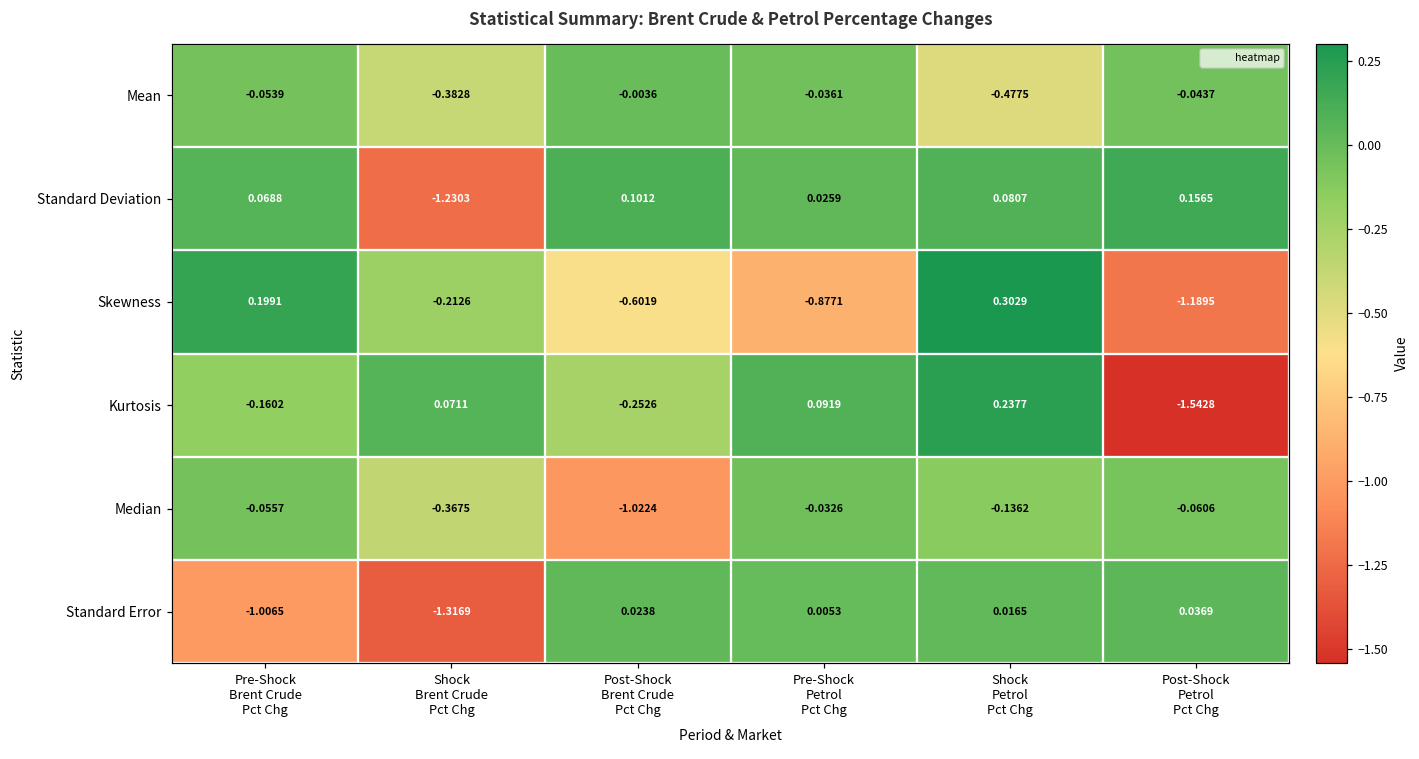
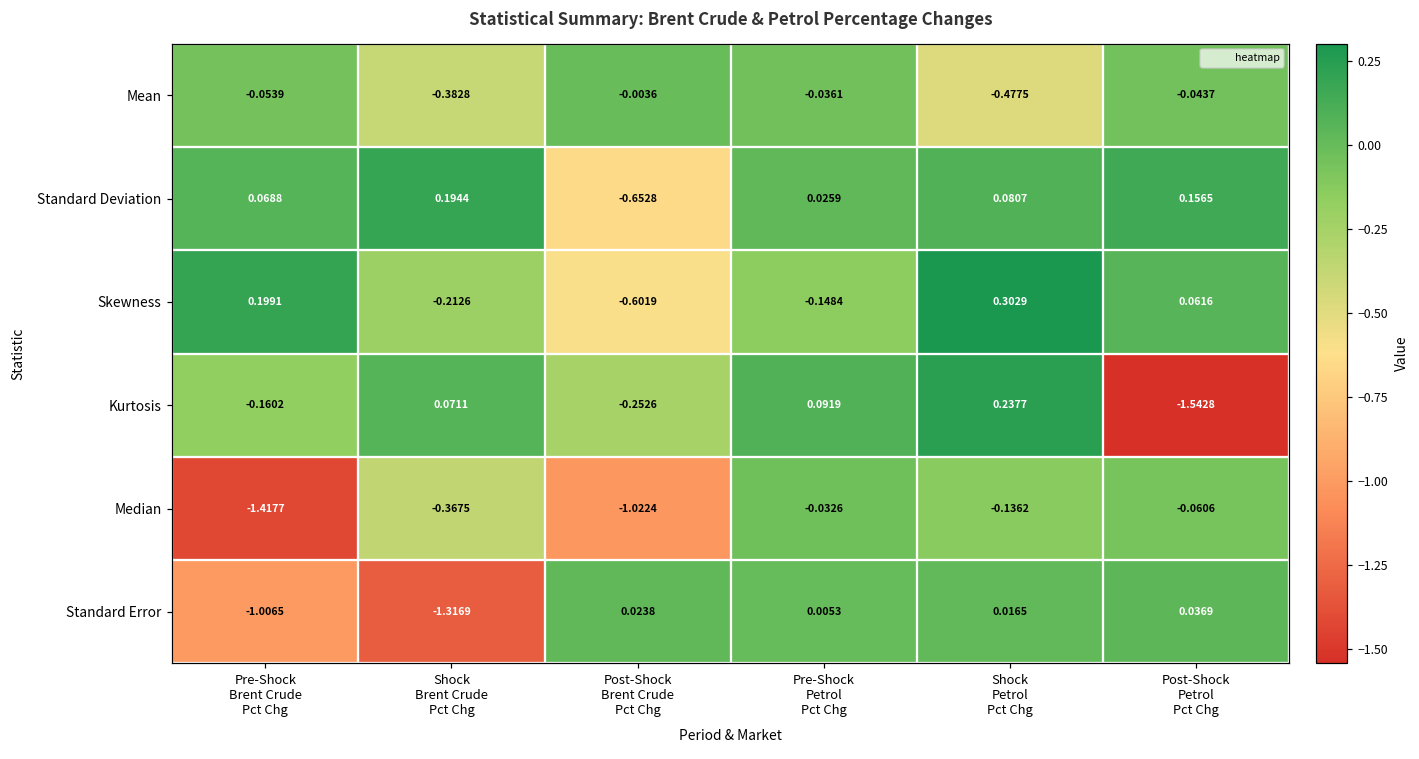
Standard Deviation, Shock Brent Crude Pct Chg: -1.2303 -> 0.1944
Standard Deviation, Post-Shock Brent Crude Pct Chg: 0.1012 -> -0.6528
Skewness, Pre-Shock Petrol Pct Chg: -0.8771 -> -0.1484
Skewness, Post-Shock Petrol Pct Chg: -1.1895 -> 0.0616
Median, Pre-Shock Brent Crude Pct Chg: -0.0557 -> -1.4177
